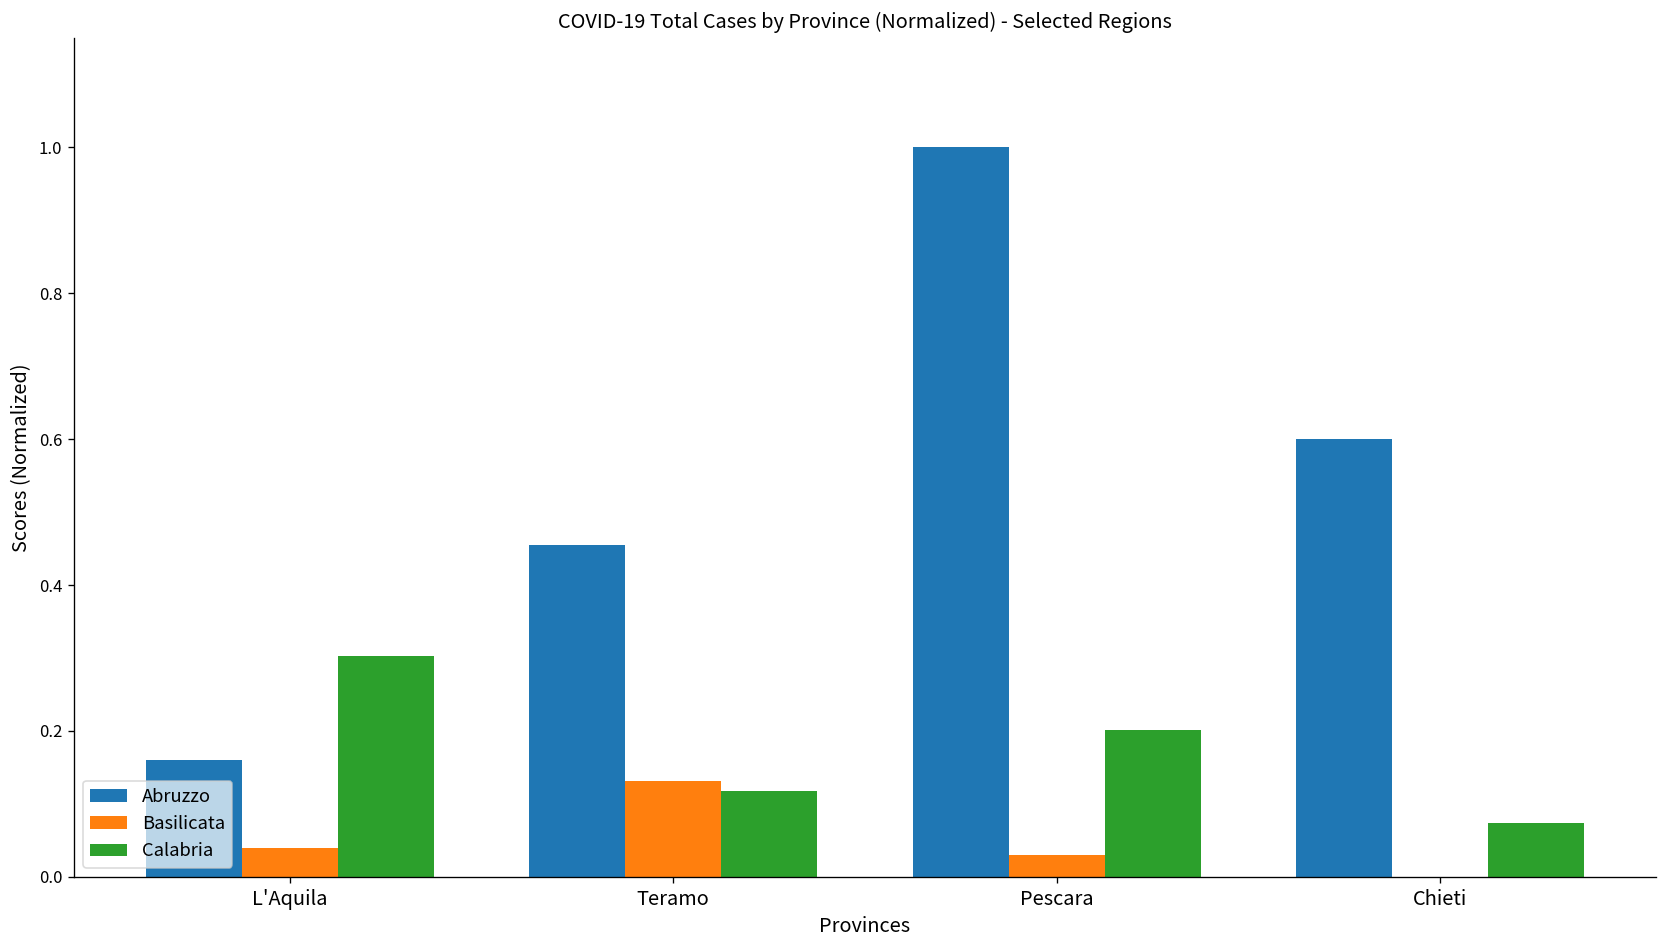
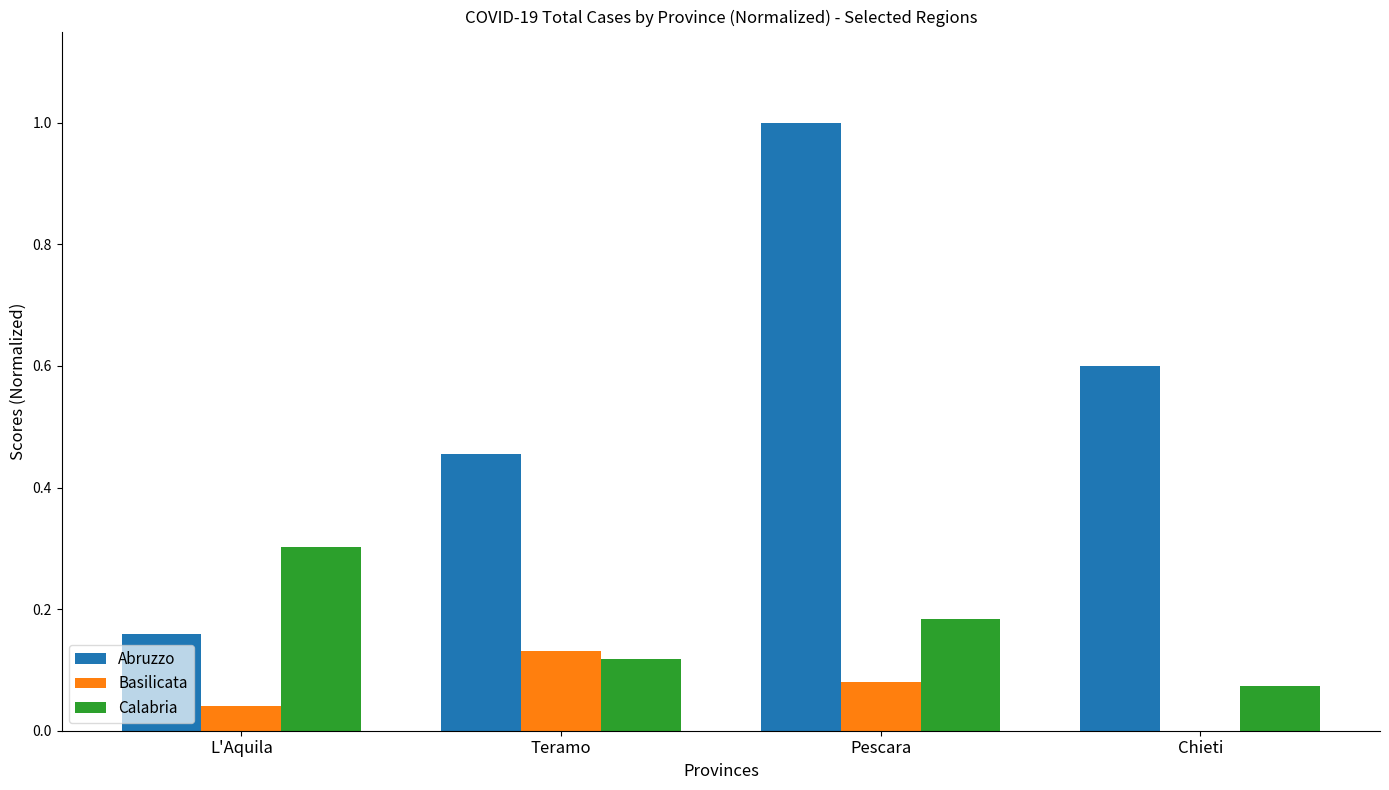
Basilicata, Pescara: 0.03 -> 0.08
Calabria, Pescara: 0.20 -> 0.18
